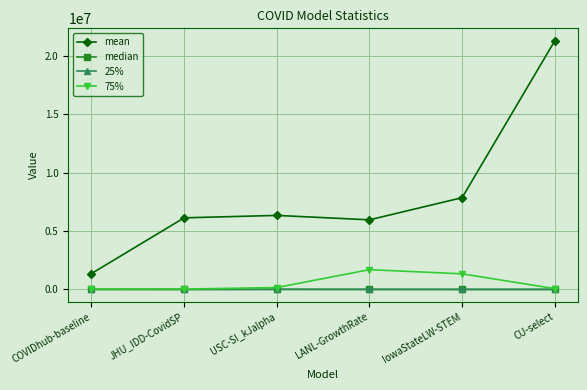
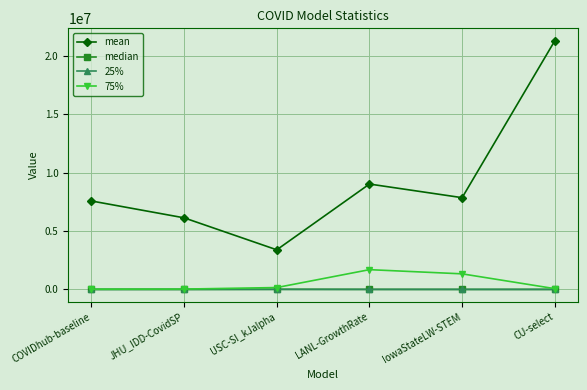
mean, COVIDhub-baseline: 1400000 -> 7600000
mean, USC-SI_kJalpha: 6300000 -> 3400000
mean, LANL-GrowthRate: 6000000 -> 9000000
